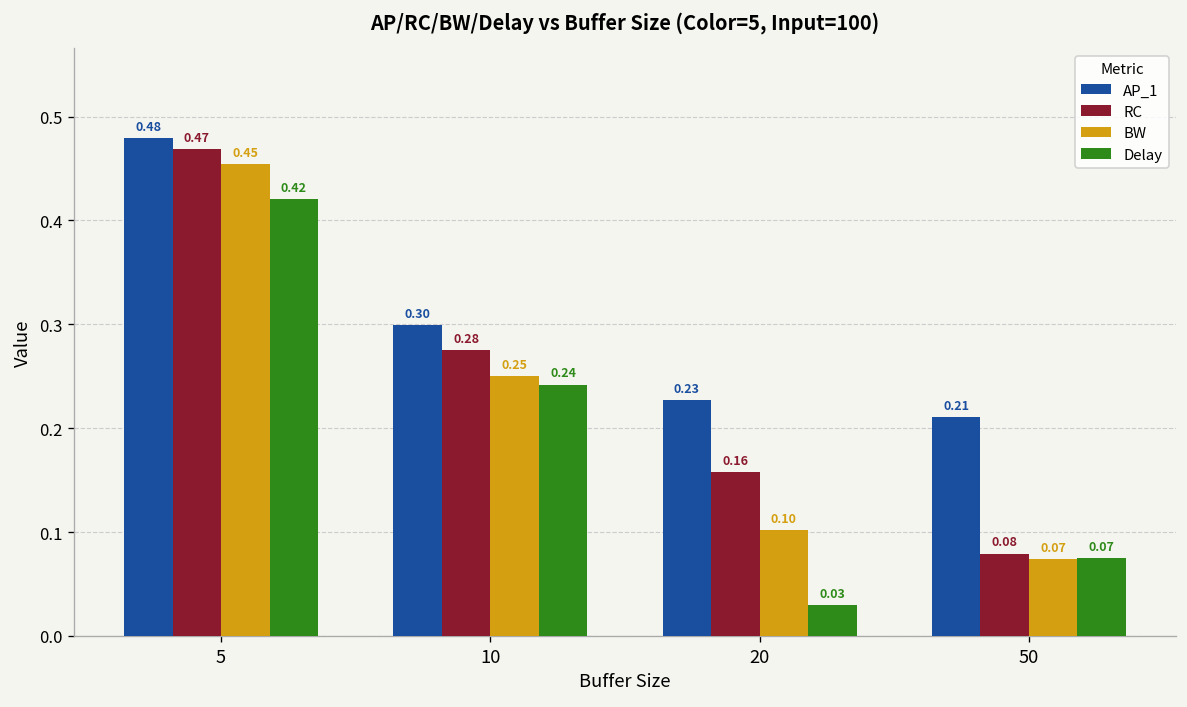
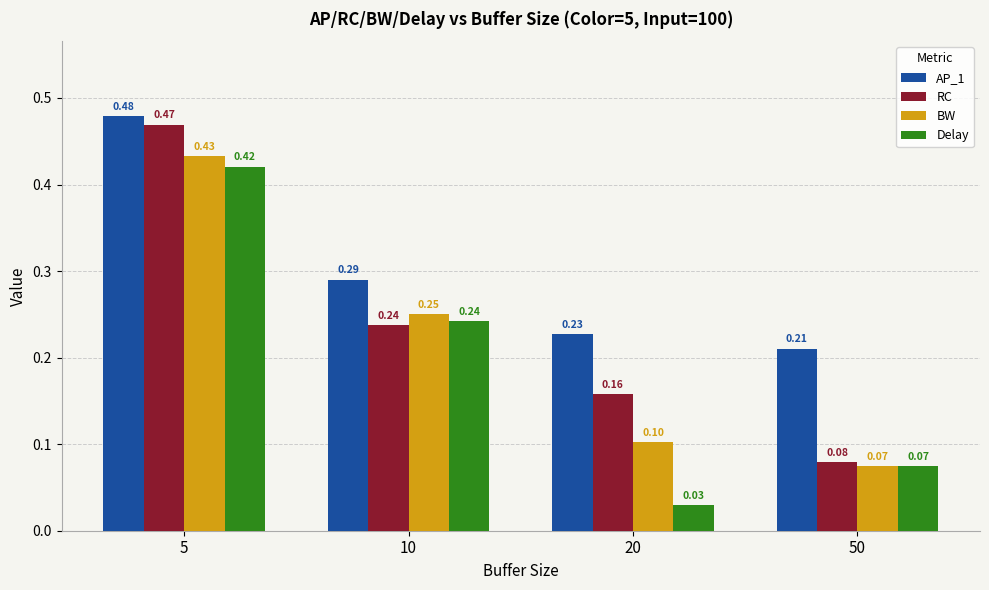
BW, 5: 0.45 -> 0.43
AP_1, 10: 0.30 -> 0.29
RC, 10: 0.28 -> 0.24
